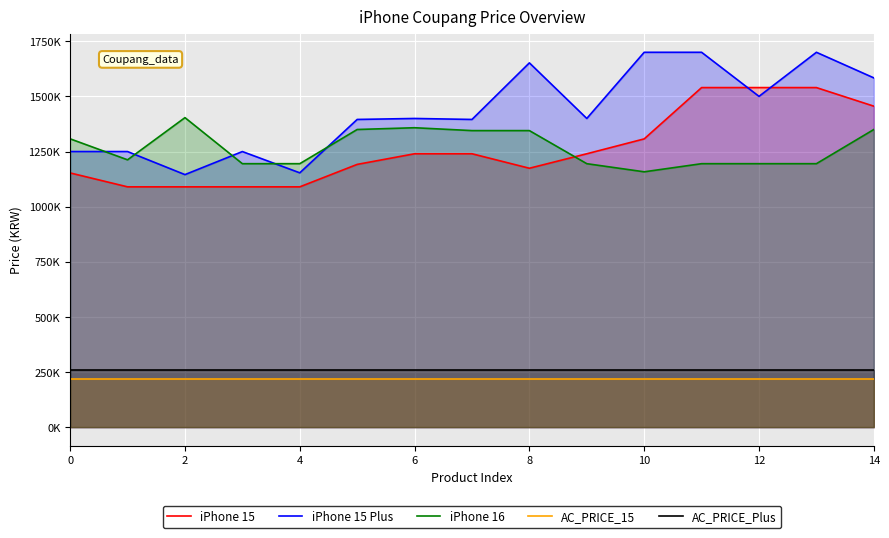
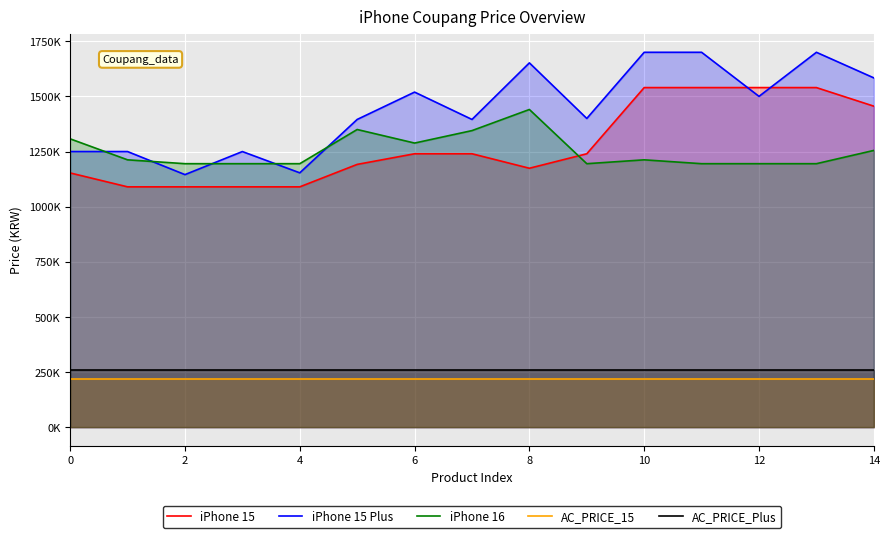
iPhone 16, 2: 1400000 -> 1200000
iPhone 15 Plus, 6: 1400000 -> 1520000
iPhone 16, 6: 1360000 -> 1290000
iPhone 16, 8: 1350000 -> 1440000
iPhone 15, 10: 1310000 -> 1540000
iPhone 16, 10: 1160000 -> 1210000
iPhone 16, 14: 1350000 -> 1260000
